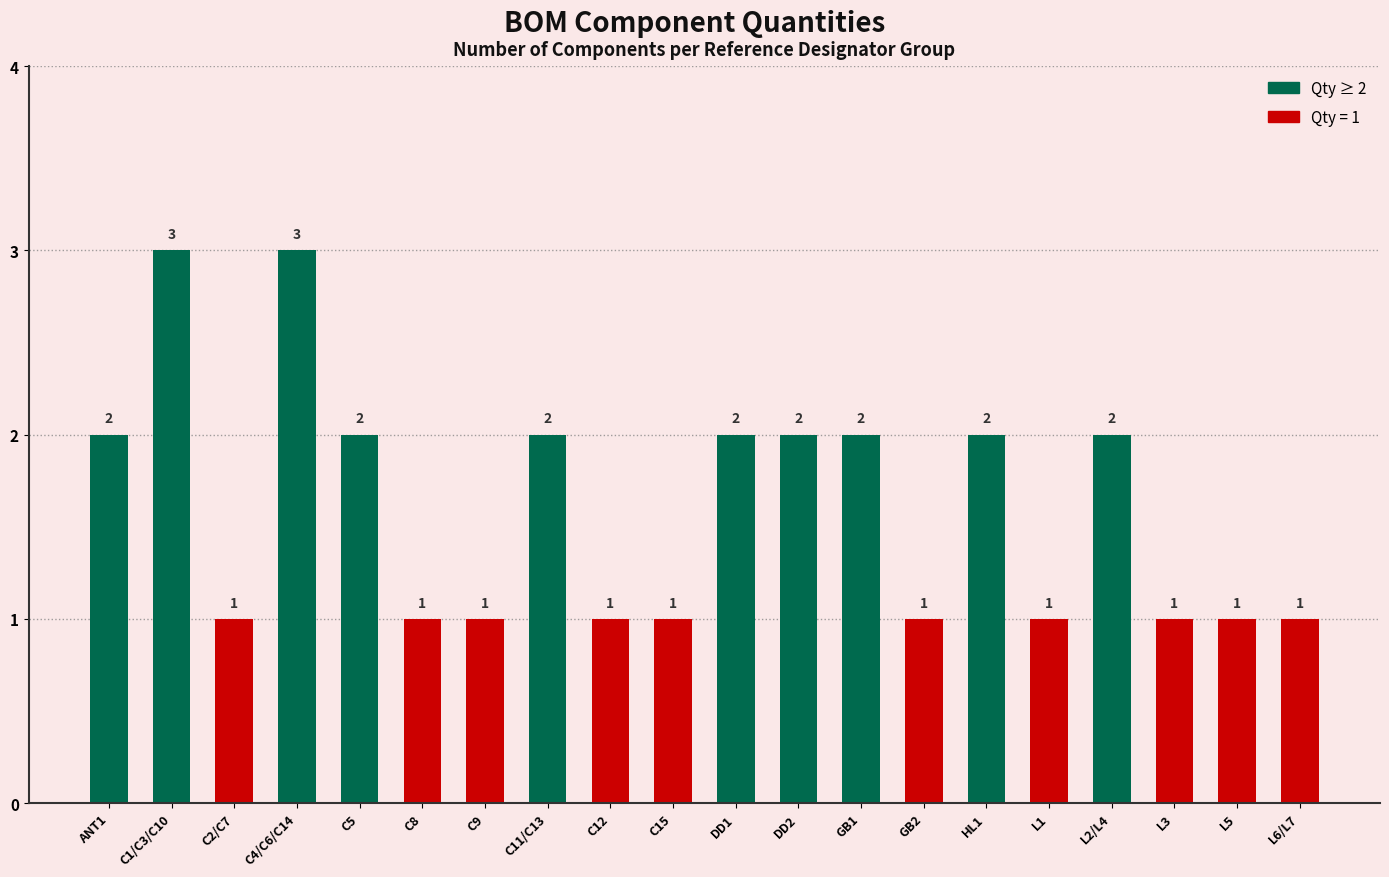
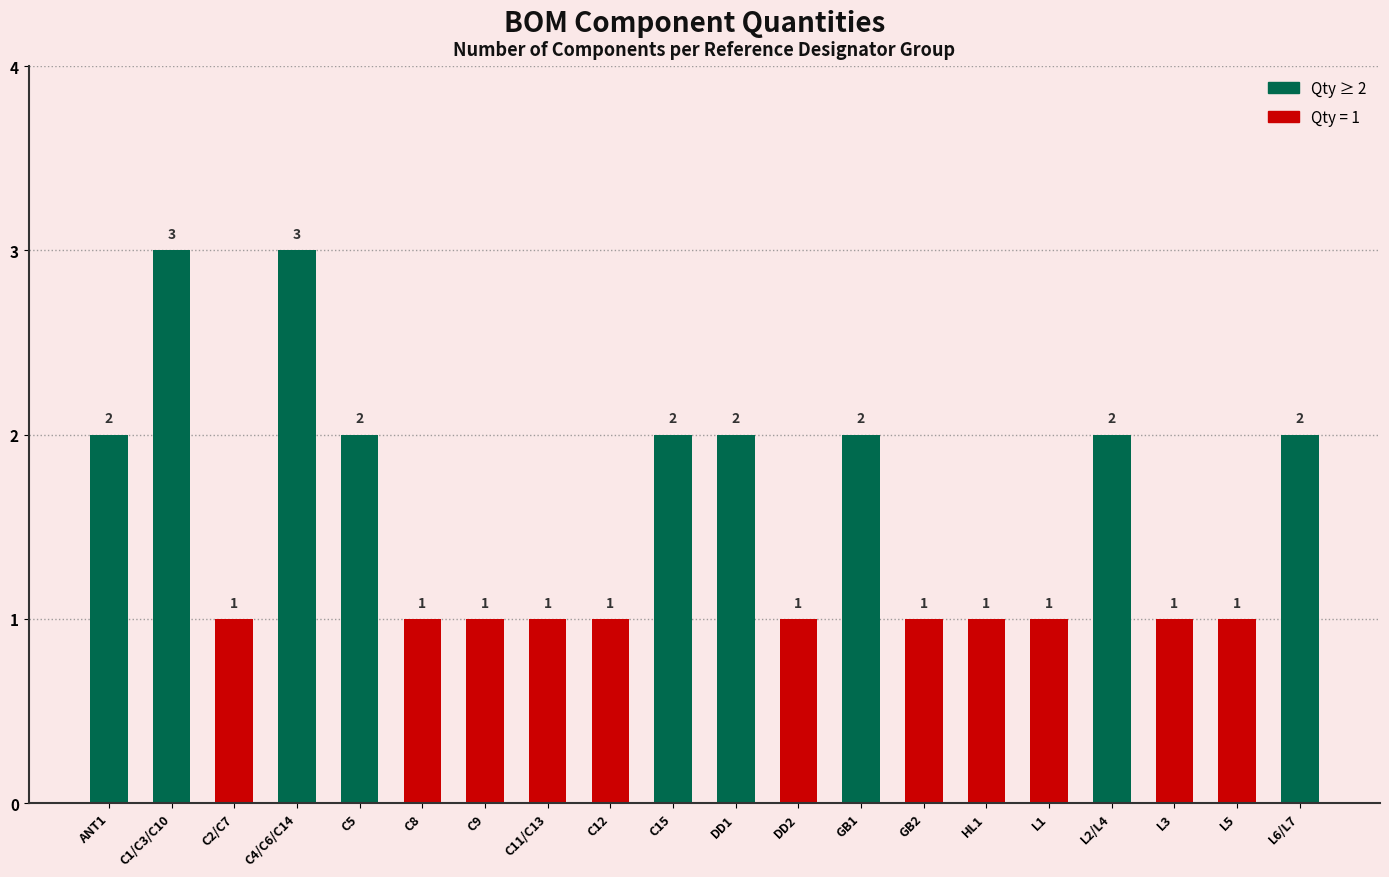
C11/C13: 2 -> 1
C15: 1 -> 2
DD2: 2 -> 1
HL1: 2 -> 1
L6/L7: 1 -> 2
